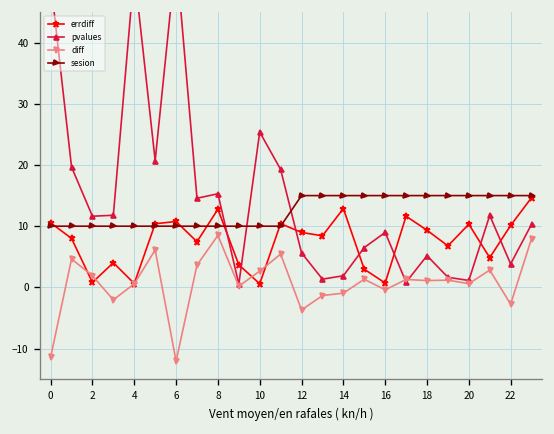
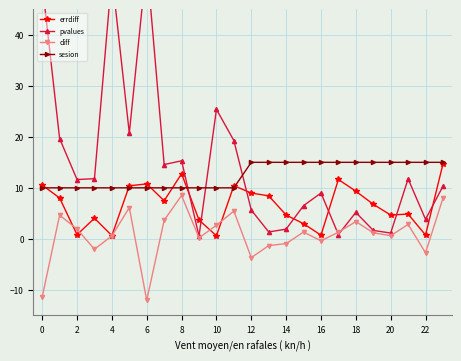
errdiff, 14: 13 -> 5
diff, 18: 1 -> 3
errdiff, 20: 10 -> 5
errdiff, 22: 10 -> 1
